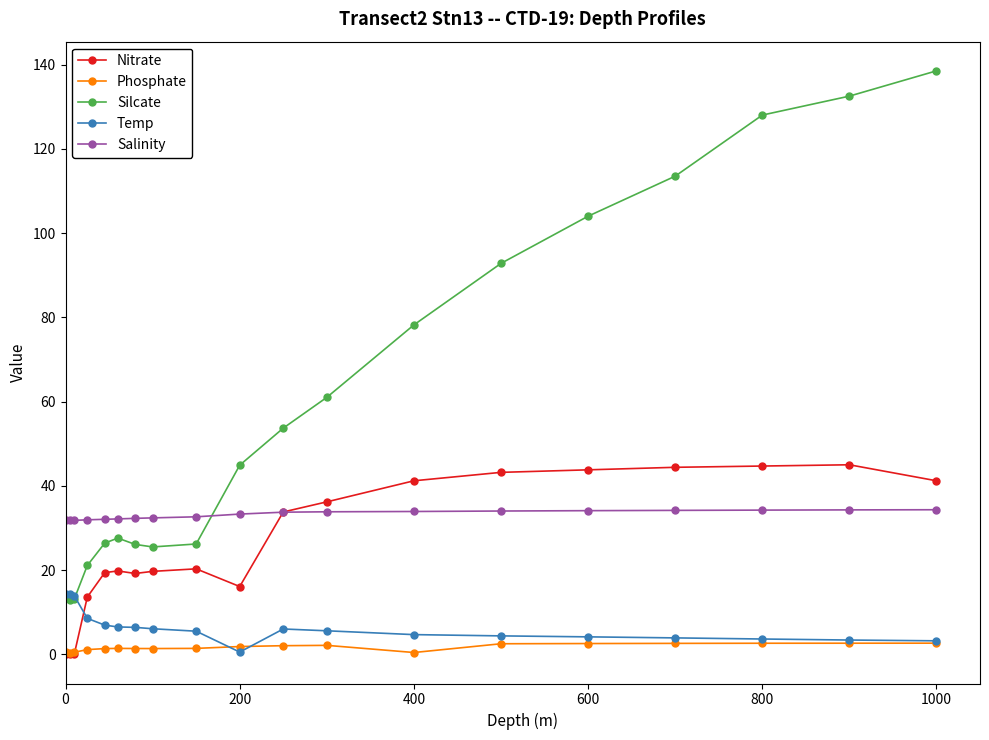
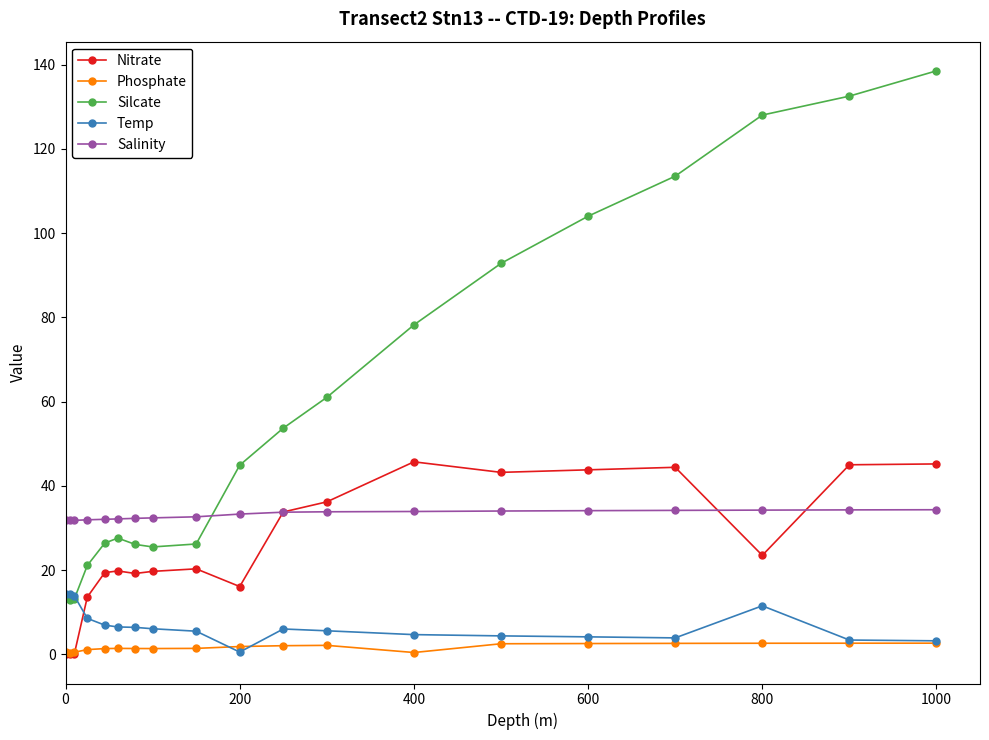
Nitrate, 400: 41 -> 46
Nitrate, 800: 45 -> 24
Temp, 800: 4 -> 12
Nitrate, 1000: 41 -> 45
